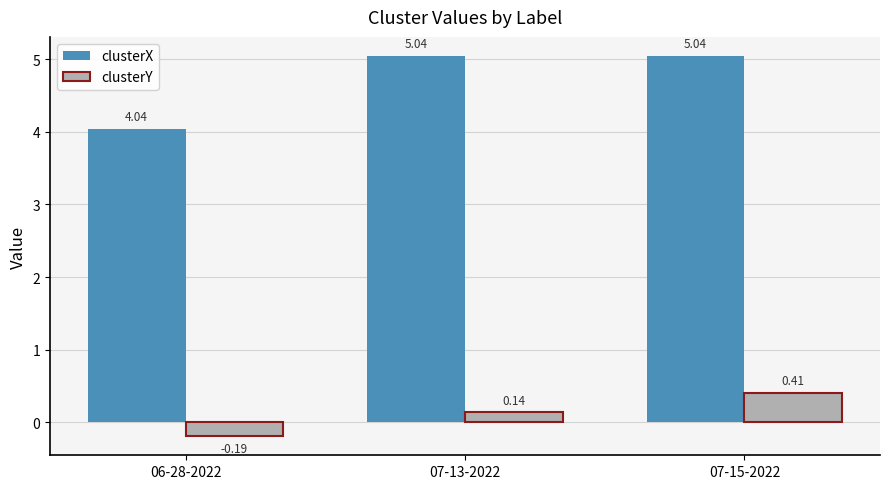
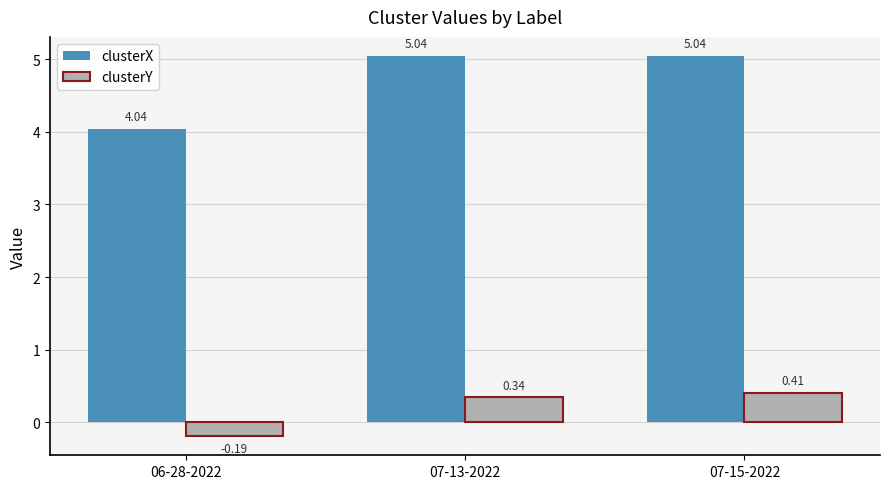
clusterY, 07-13-2022: 0.14 -> 0.34
